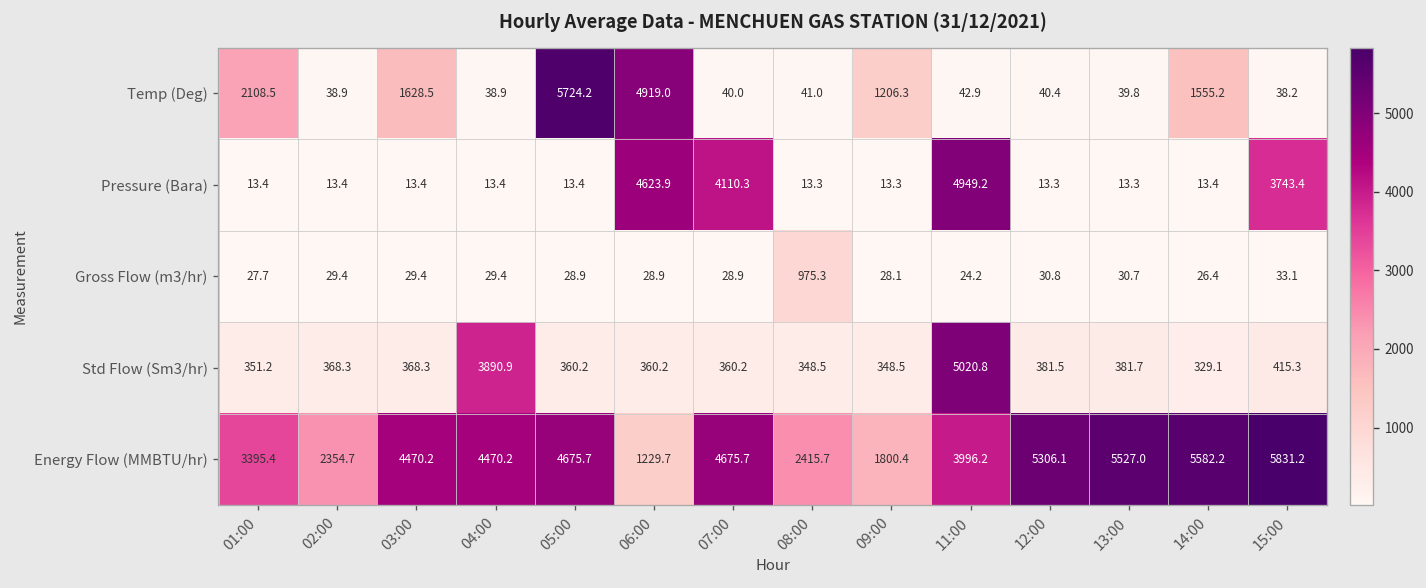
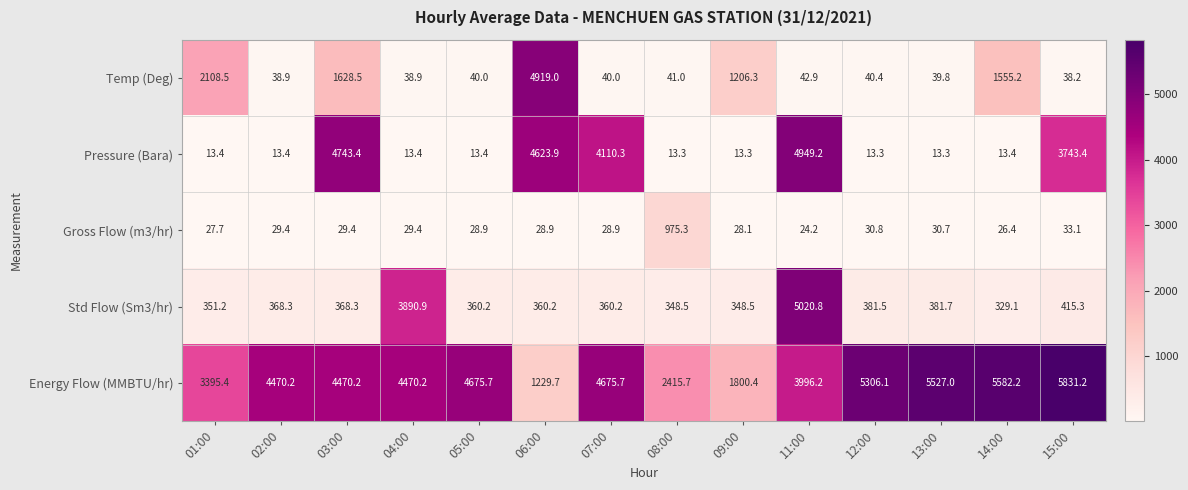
Temp (Deg), 05:00: 5724.2 -> 40.0
Pressure (Bara), 03:00: 13.4 -> 4743.4
Energy Flow (MMBTU/hr), 02:00: 2354.7 -> 4470.2
